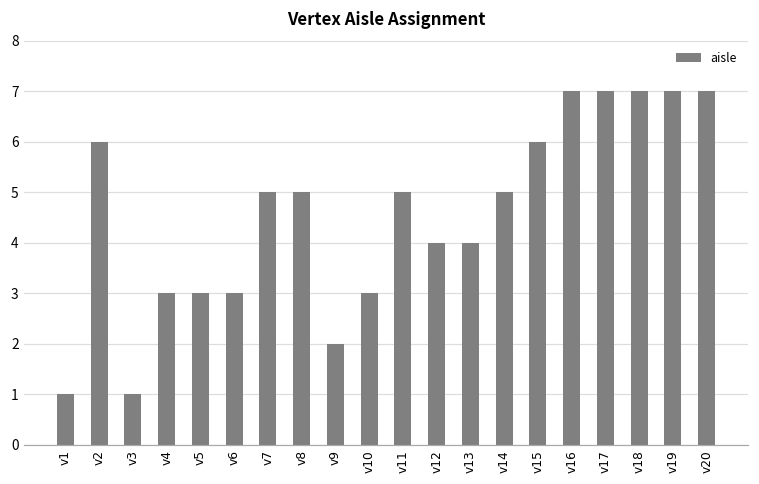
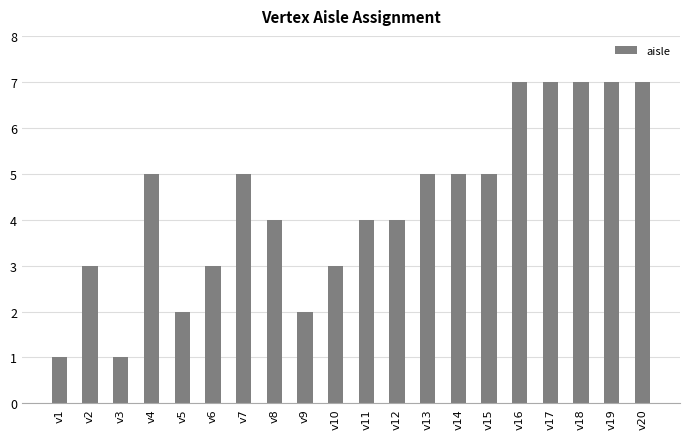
v2: 6 -> 3
v4: 3 -> 5
v5: 3 -> 2
v8: 5 -> 4
v11: 5 -> 4
v13: 4 -> 5
v15: 6 -> 5
